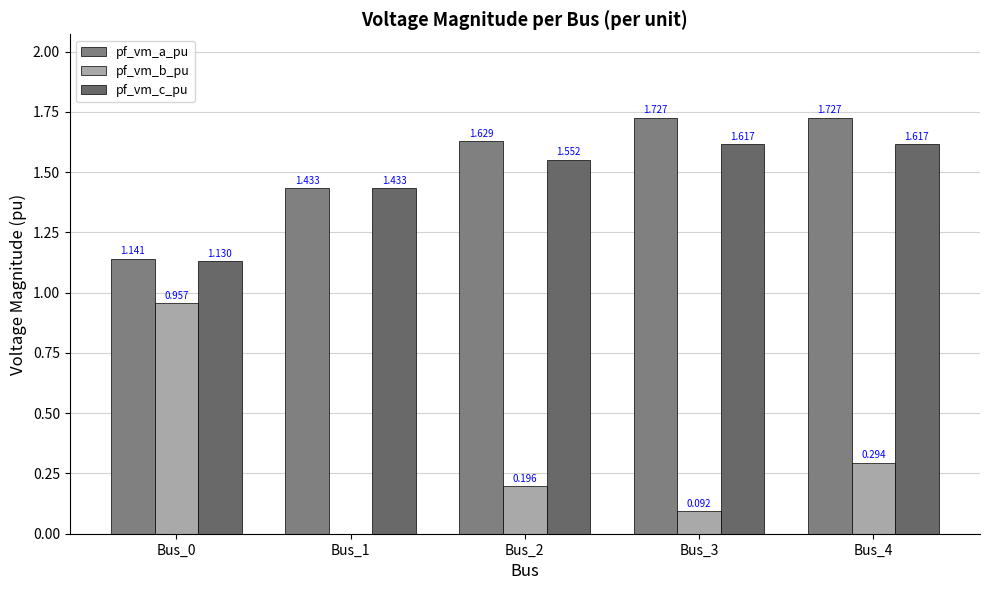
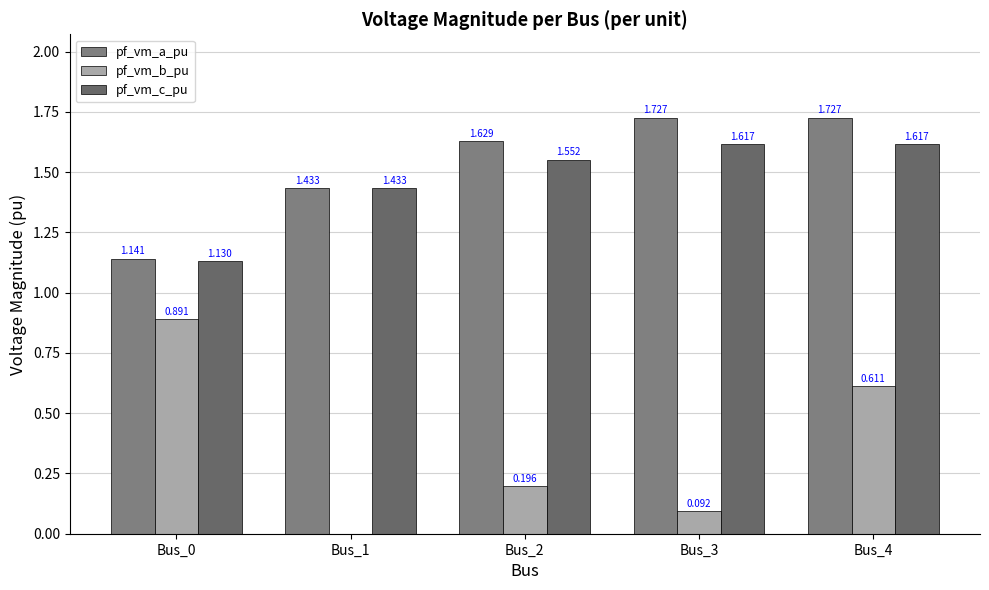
pf_vm_b_pu, Bus_0: 0.957 -> 0.891
pf_vm_b_pu, Bus_4: 0.294 -> 0.611
